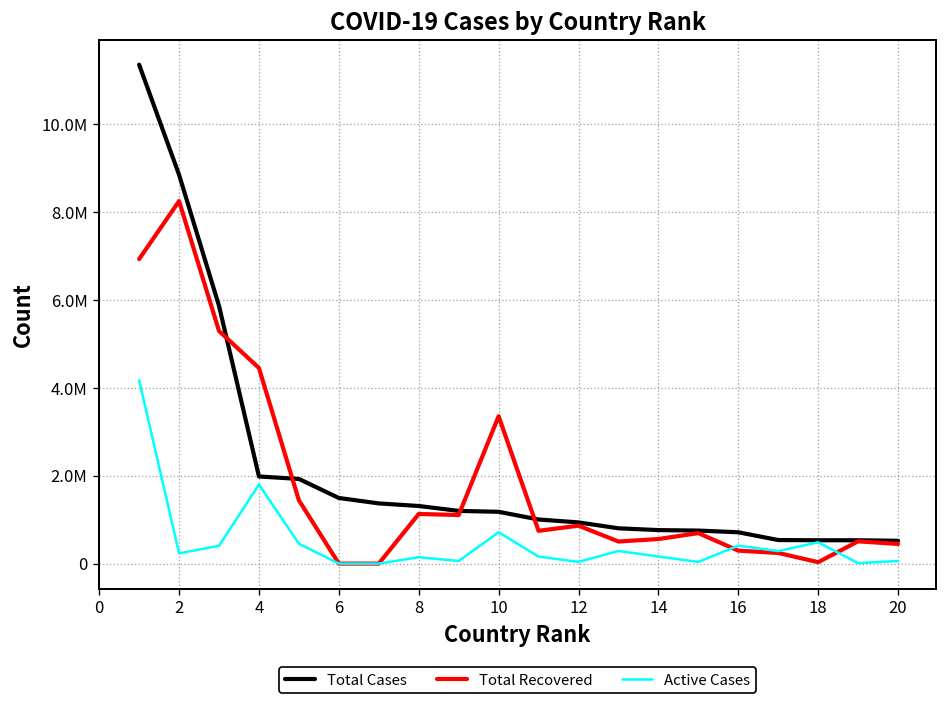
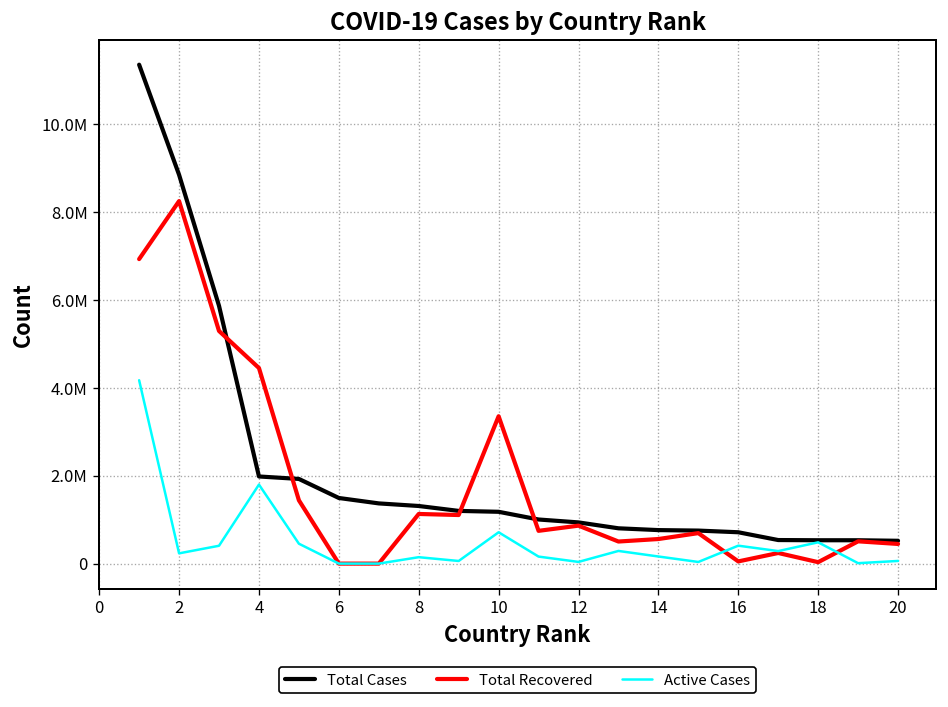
Total Recovered, 16: 300000 -> 0
